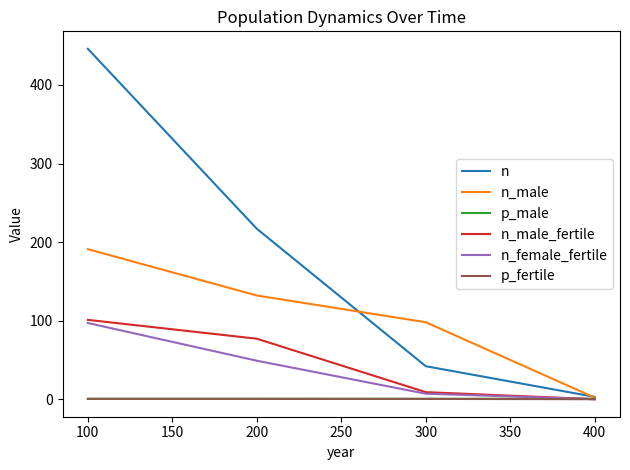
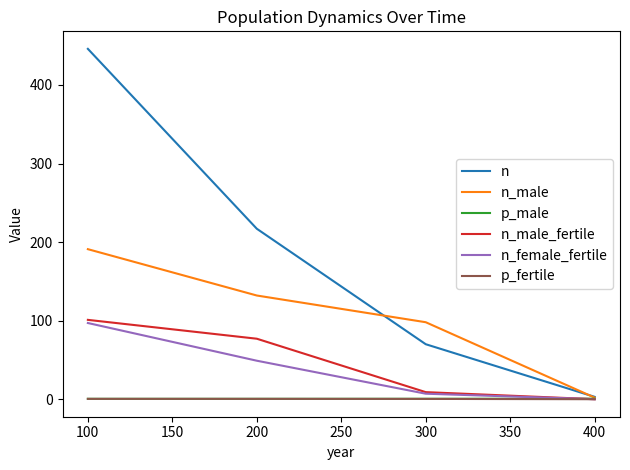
n, 300: 40 -> 70
